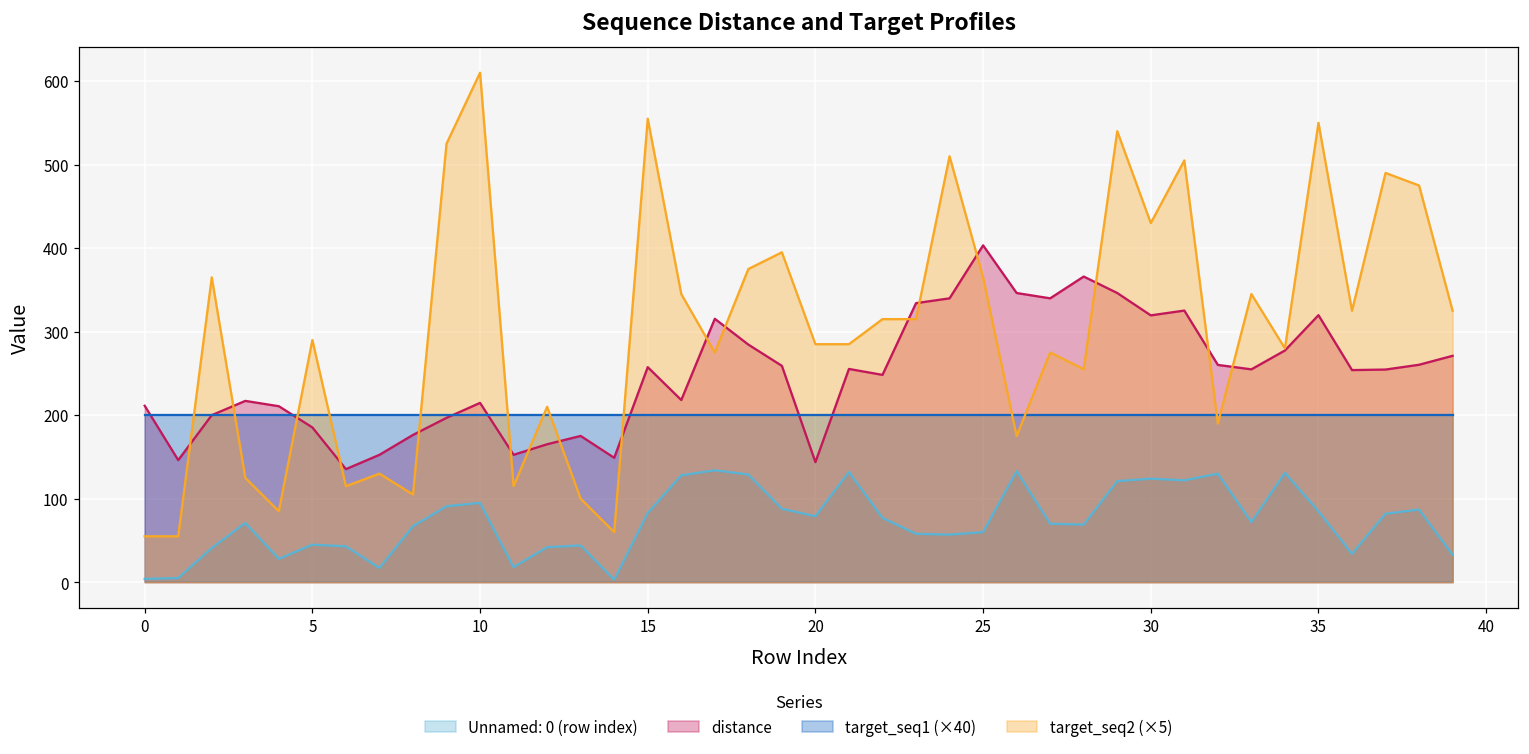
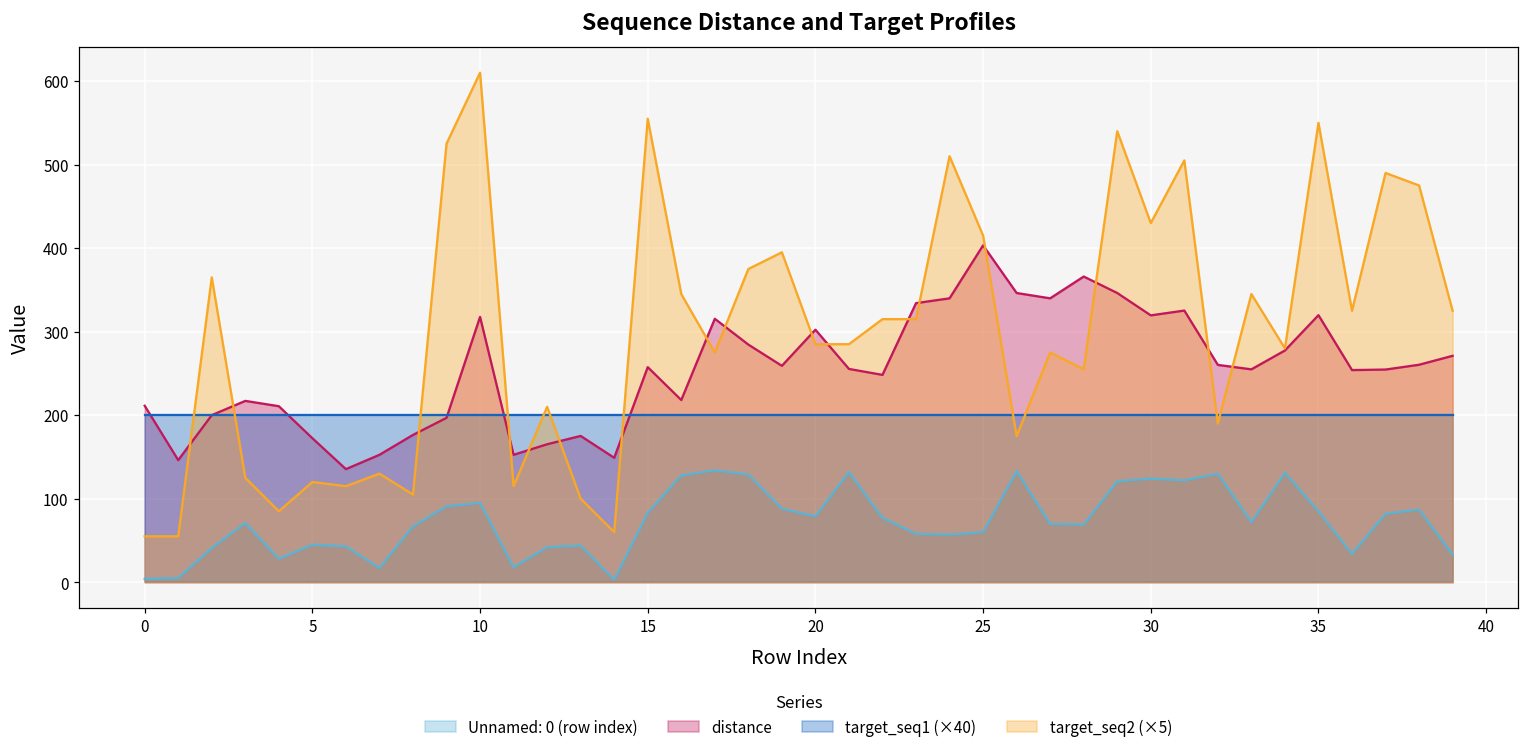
distance, 5: 190 -> 170
target_seq2 (×5), 5: 290 -> 120
distance, 10: 210 -> 320
distance, 20: 140 -> 300
target_seq2 (×5), 25: 370 -> 420
